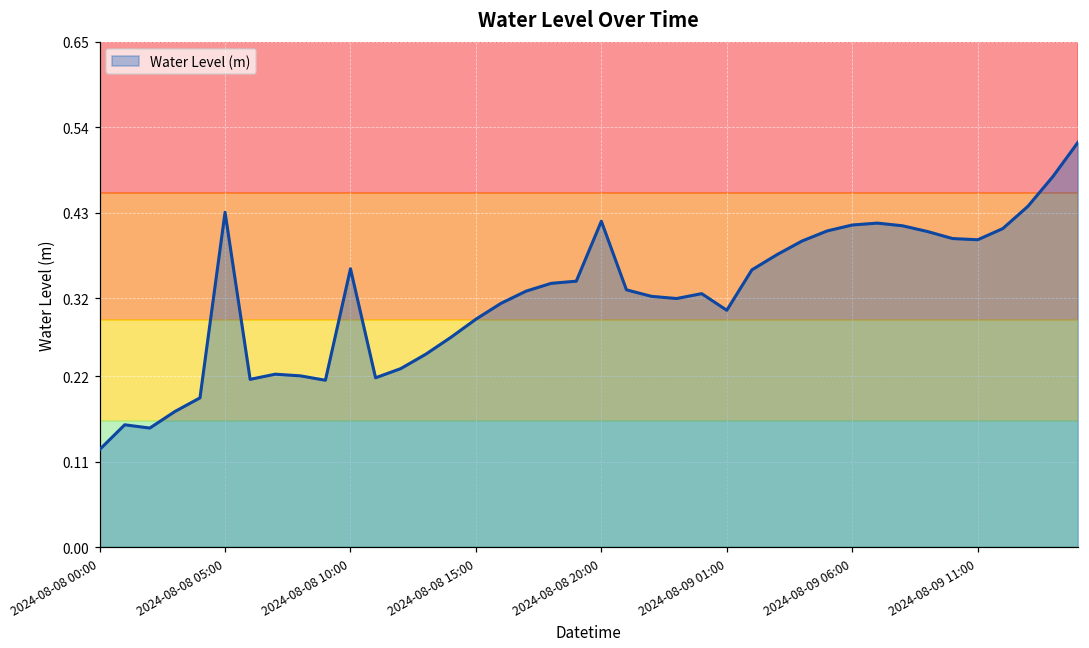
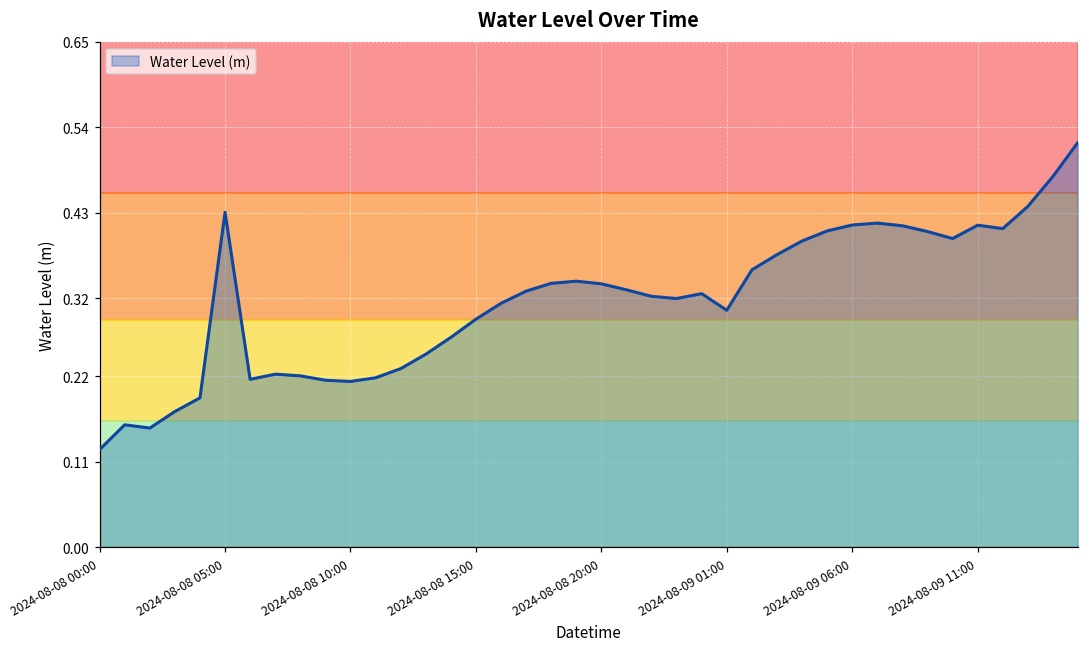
2024-08-08 10:00: 0.36 -> 0.21
2024-08-08 20:00: 0.42 -> 0.34
2024-08-09 11:00: 0.40 -> 0.41
